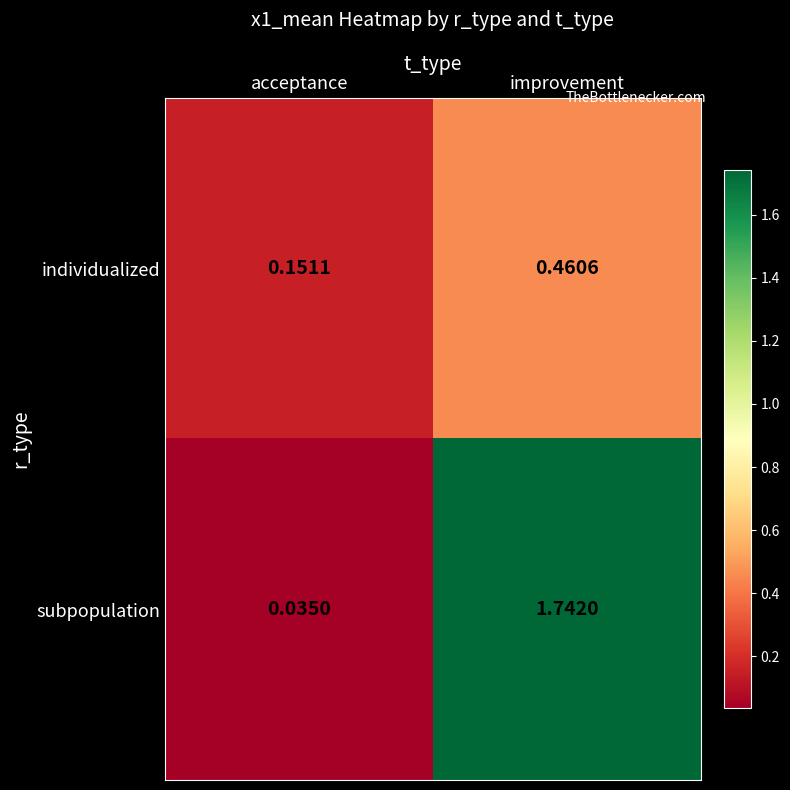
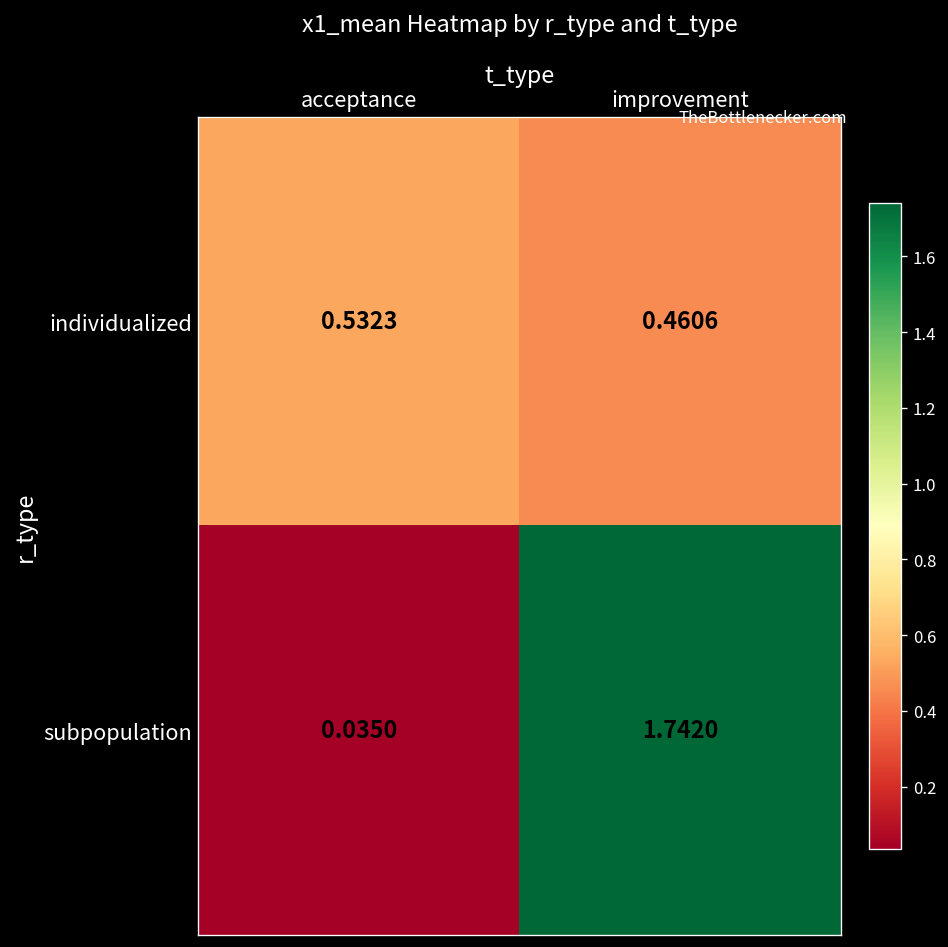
individualized, acceptance: 0.1511 -> 0.5323
